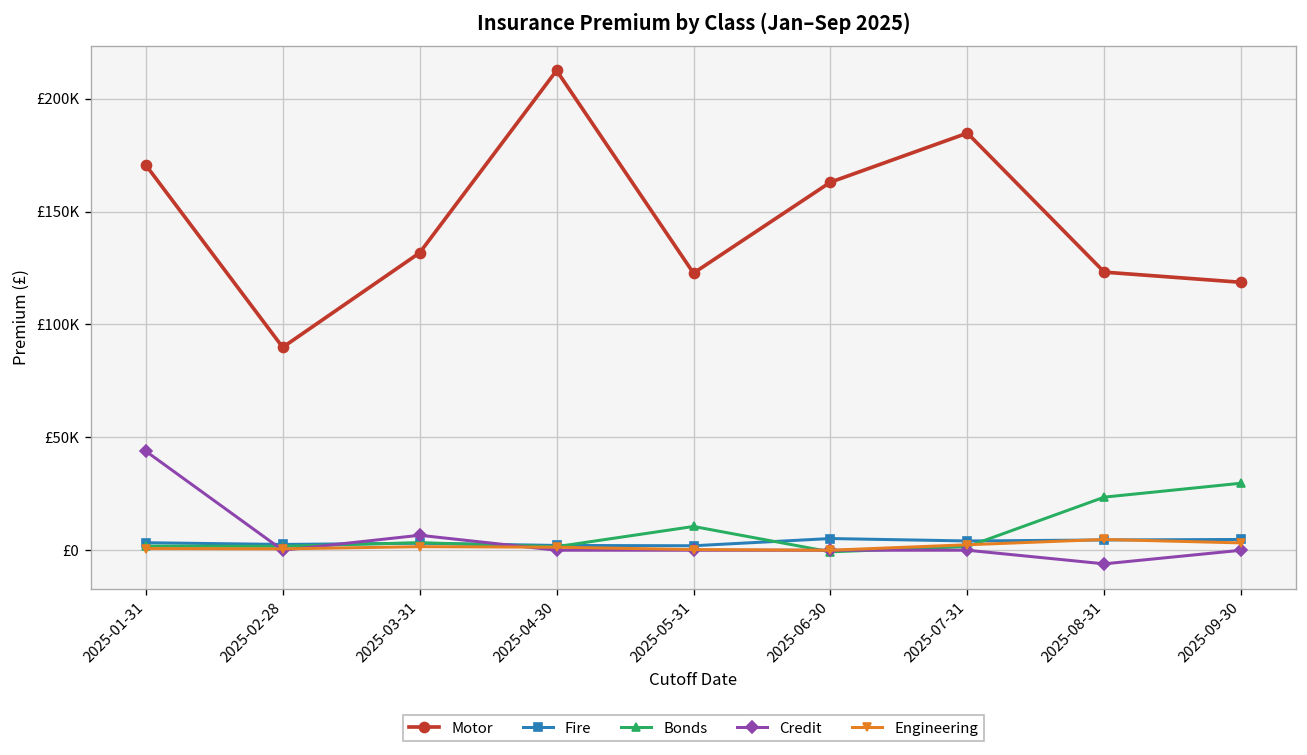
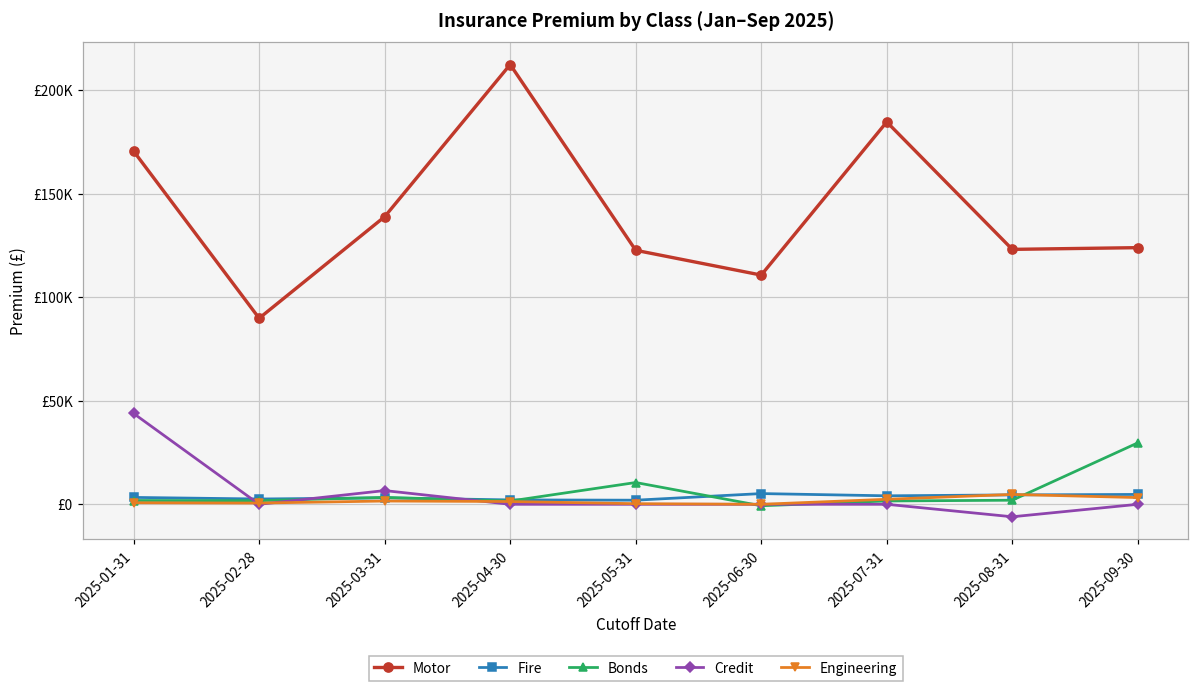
Motor, 2025-03-31: £132000 -> £139000
Motor, 2025-06-30: £163000 -> £111000
Bonds, 2025-08-31: £24000 -> £2000
Motor, 2025-09-30: £119000 -> £124000
